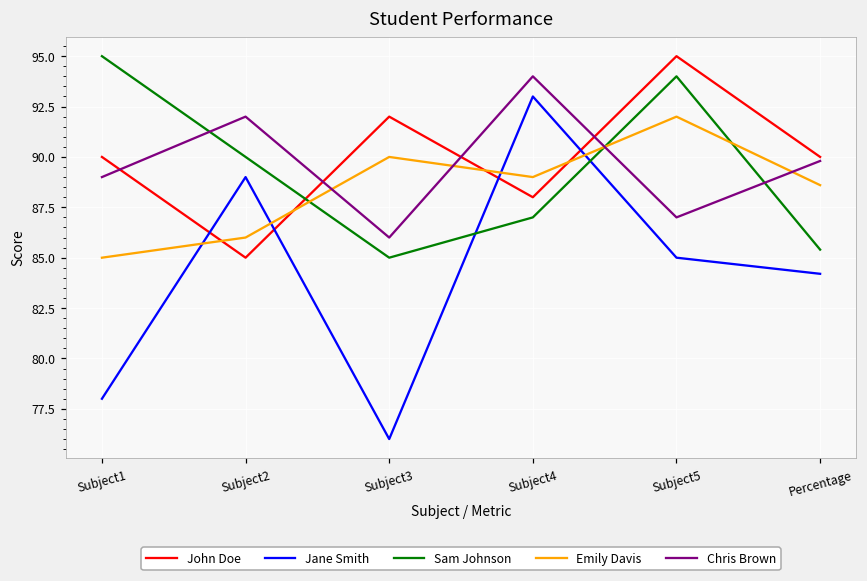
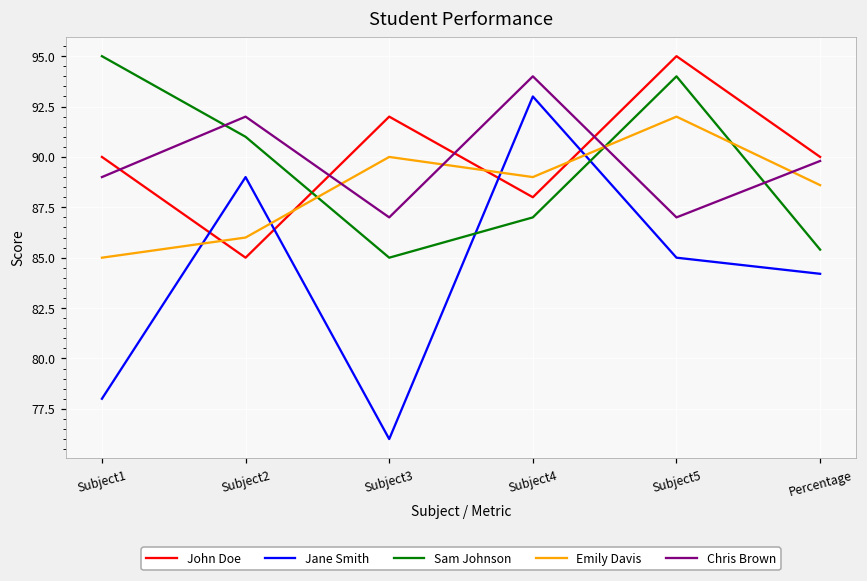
Sam Johnson, Subject2: 90 -> 91
Chris Brown, Subject3: 86 -> 87
